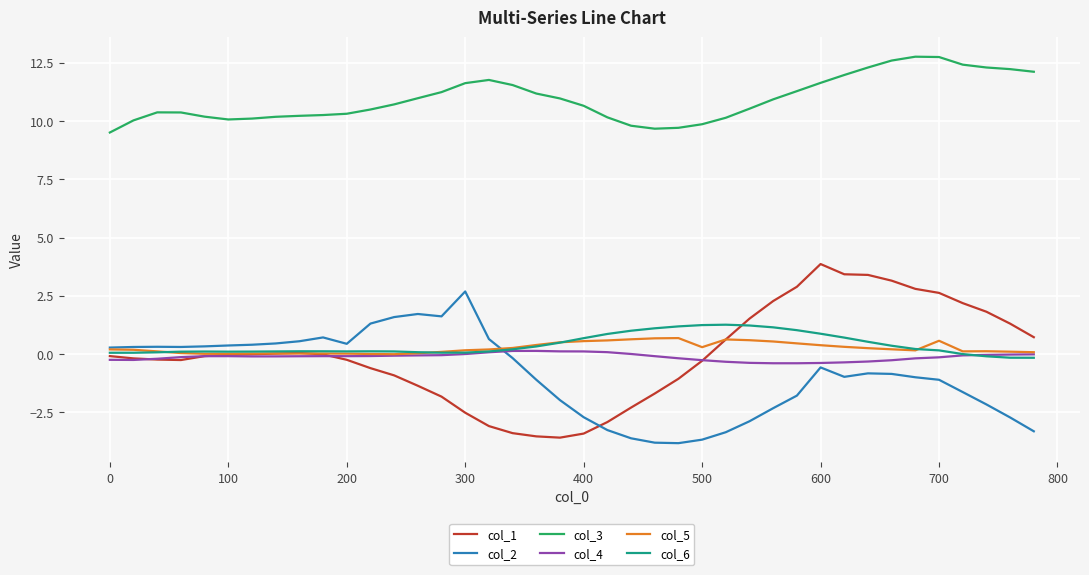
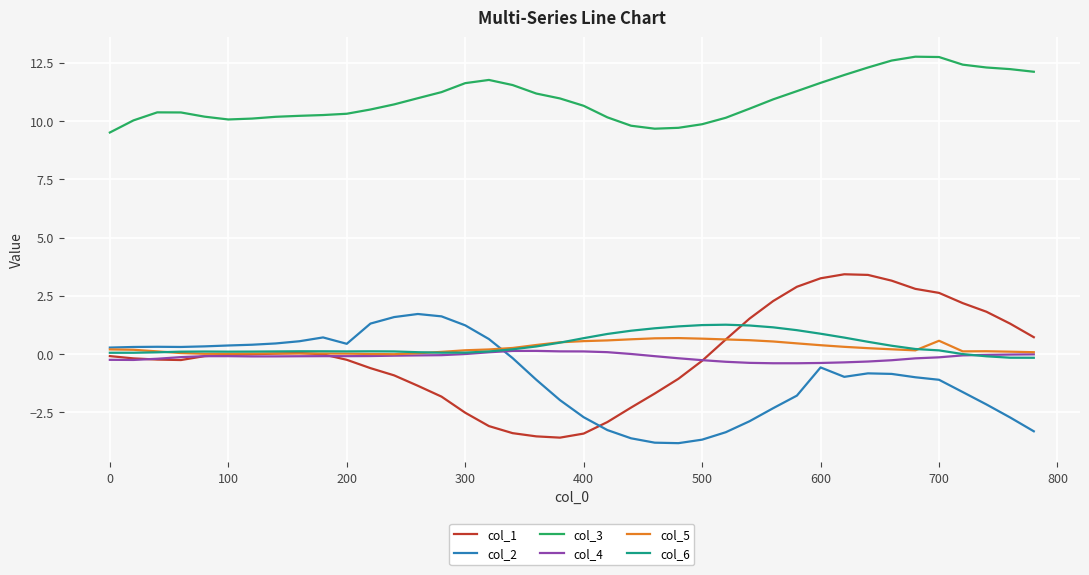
col_2, 300: 2.7 -> 1.2
col_5, 500: 0.3 -> 0.7
col_1, 600: 3.9 -> 3.3
